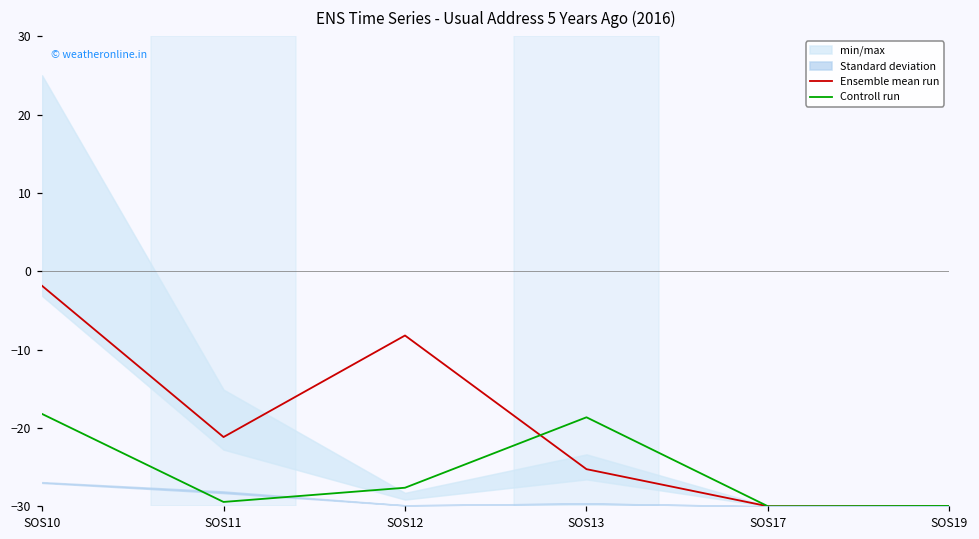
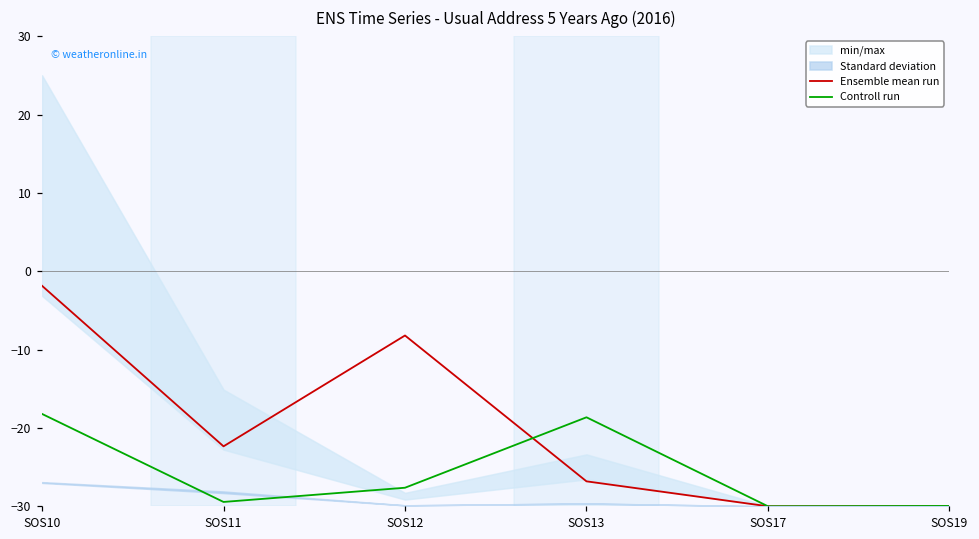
Ensemble mean run, SOS11: -21 -> -22
Ensemble mean run, SOS13: -25 -> -27
